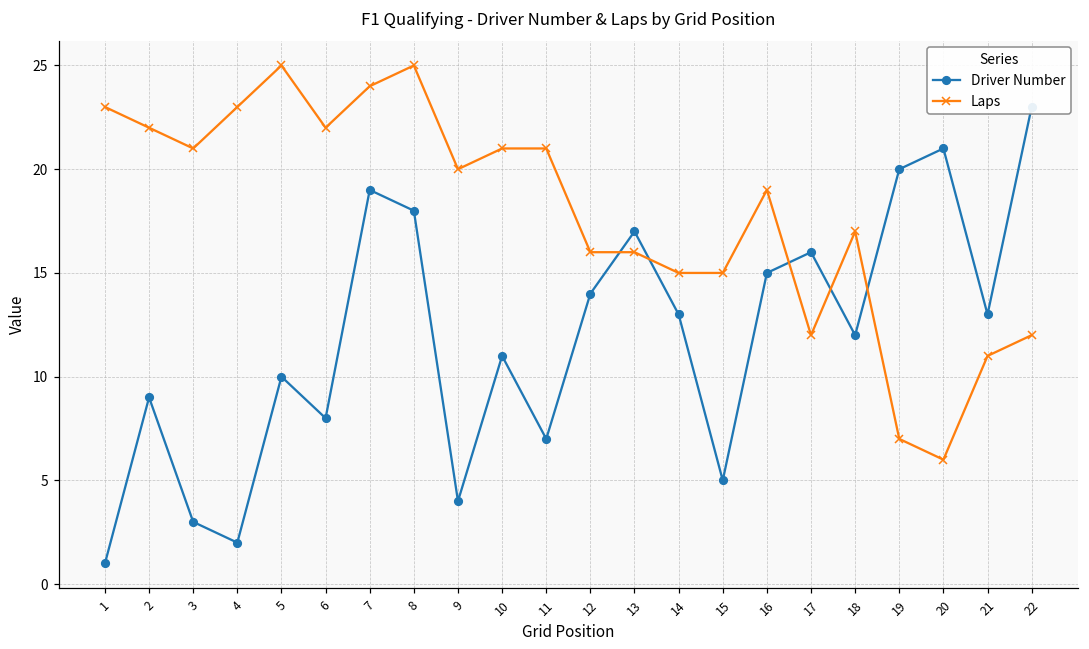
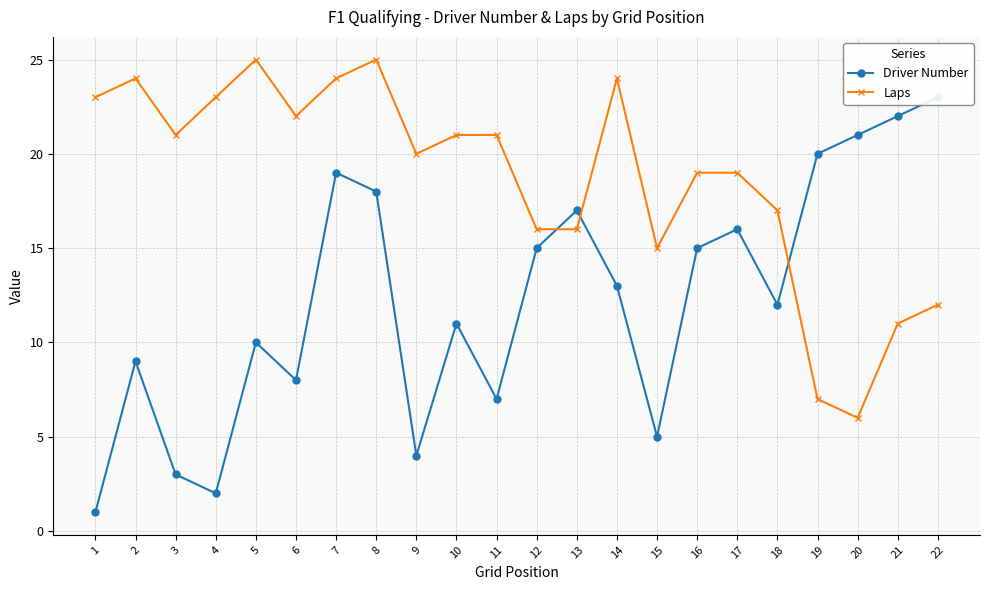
Laps, 2: 22 -> 24
Driver Number, 12: 14 -> 15
Laps, 14: 15 -> 24
Laps, 17: 12 -> 19
Driver Number, 21: 13 -> 22
